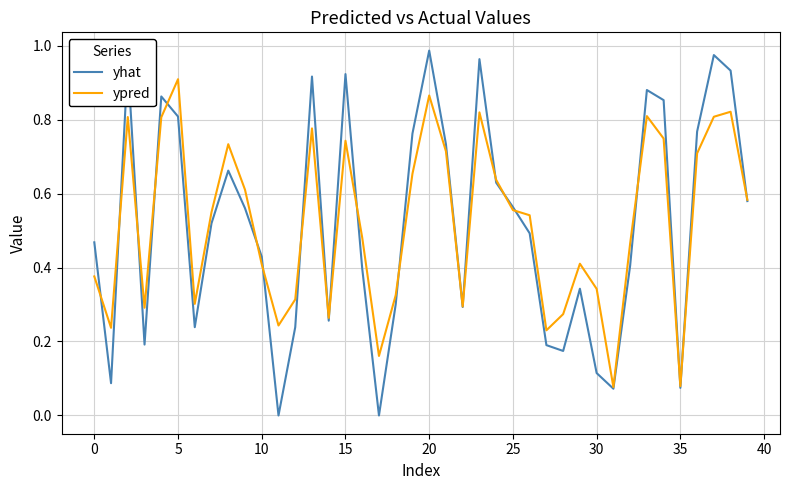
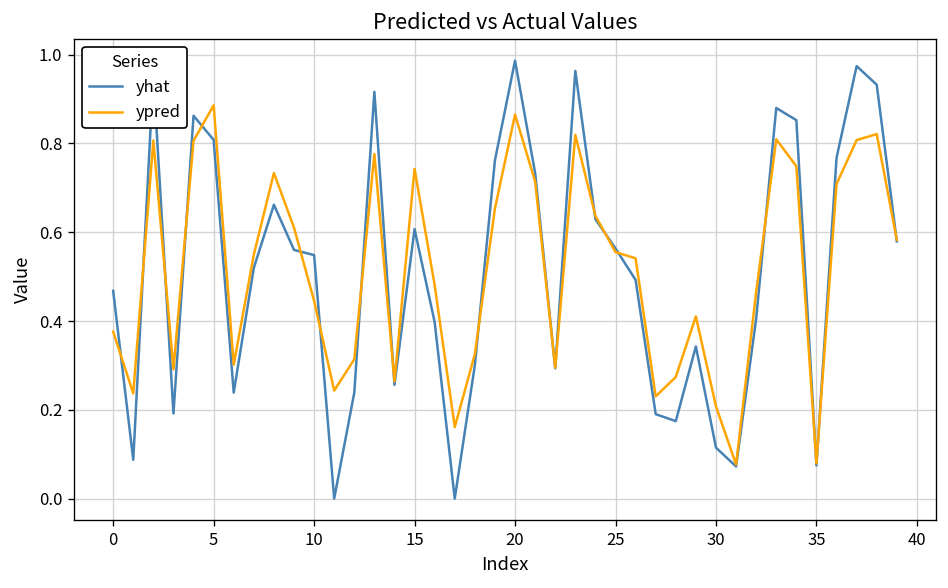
ypred, 5: 0.91 -> 0.89
yhat, 10: 0.43 -> 0.55
ypred, 10: 0.41 -> 0.45
yhat, 15: 0.92 -> 0.61
ypred, 30: 0.34 -> 0.21
